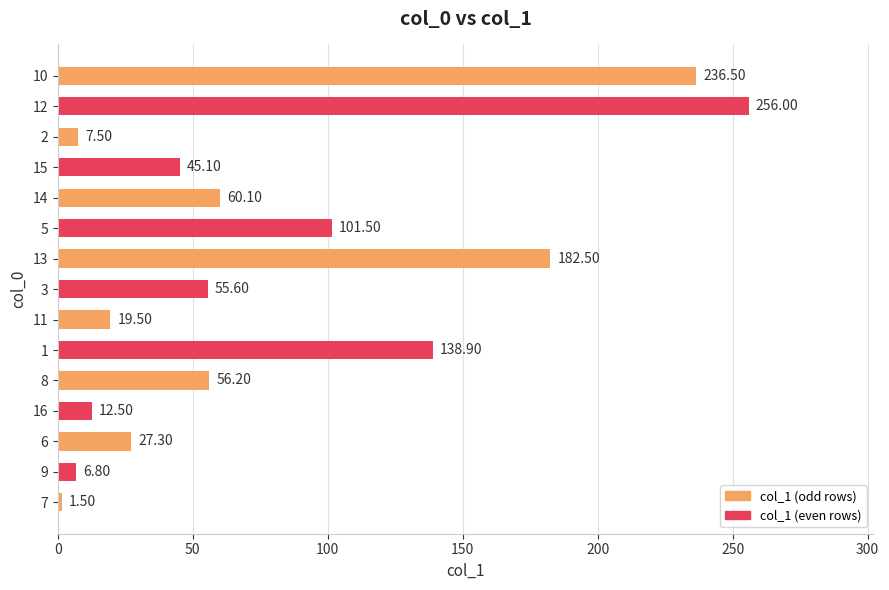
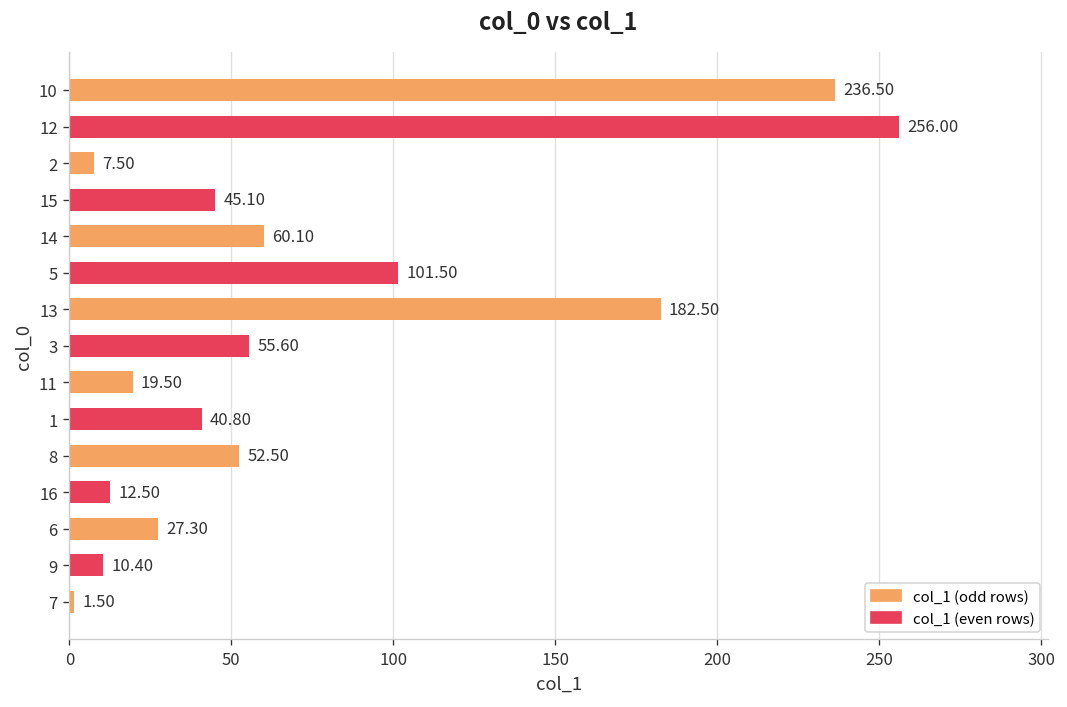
1: 138.90 -> 40.80
8: 56.20 -> 52.50
9: 6.80 -> 10.40
